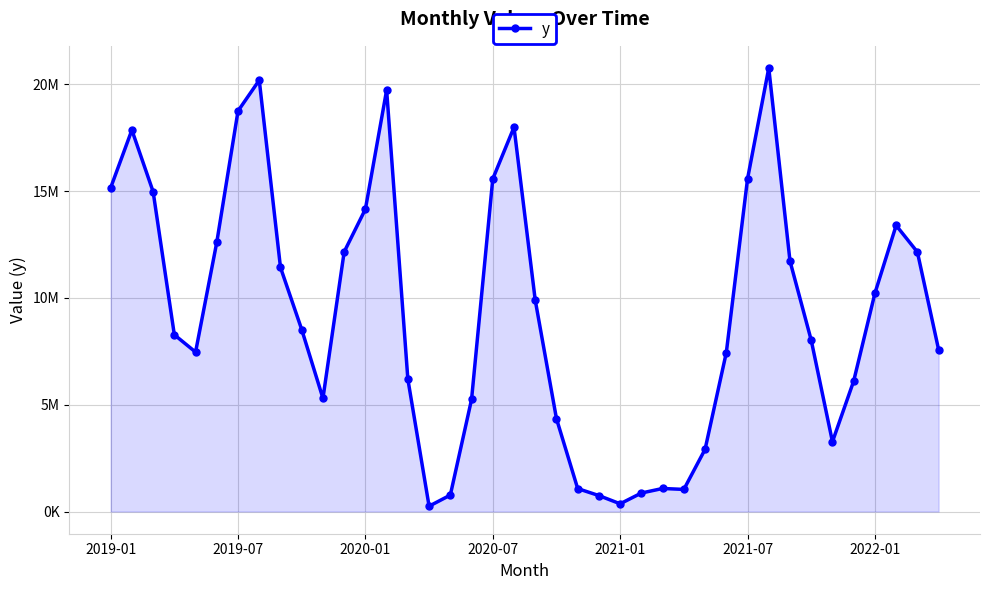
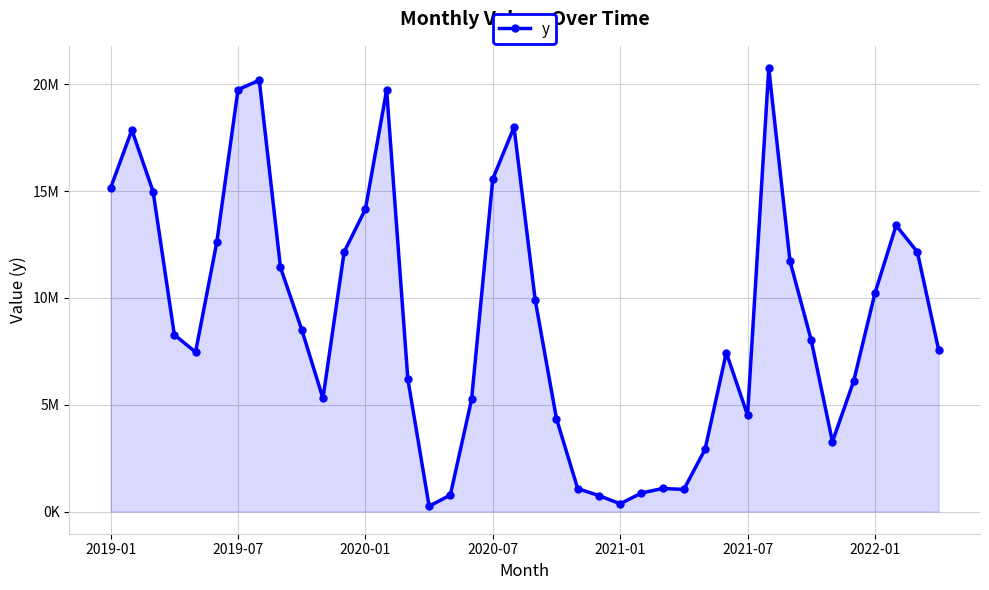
2019-07: 18800000 -> 19800000
2021-07: 15600000 -> 4500000
